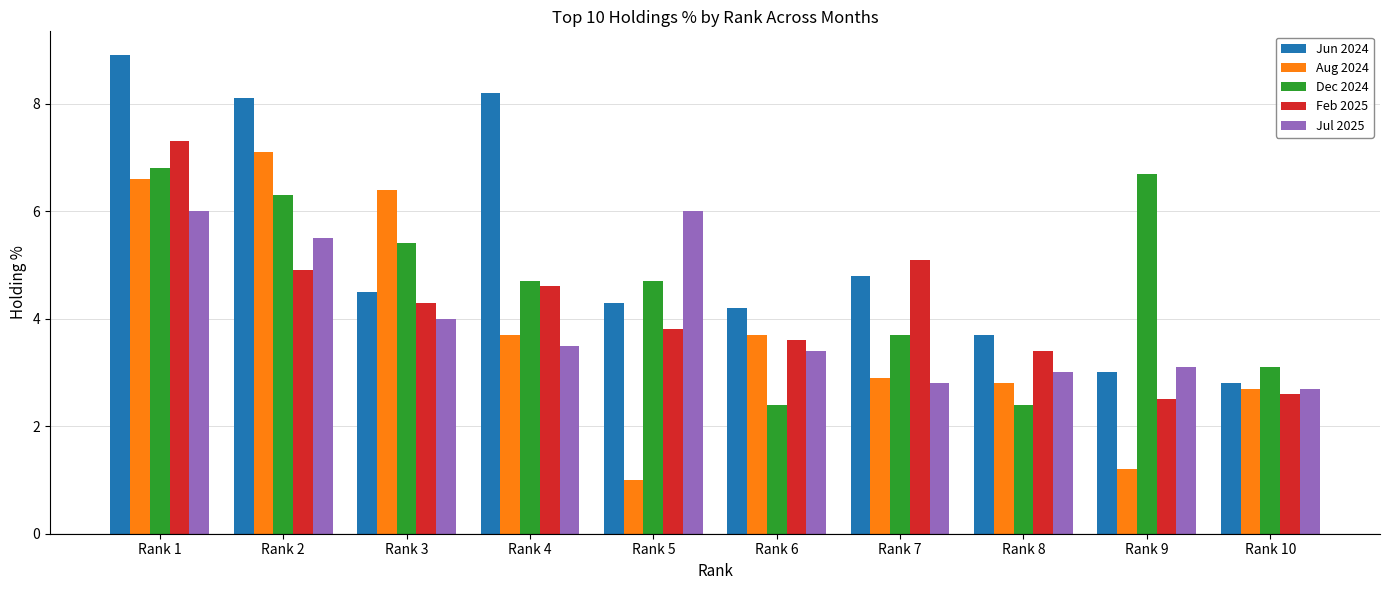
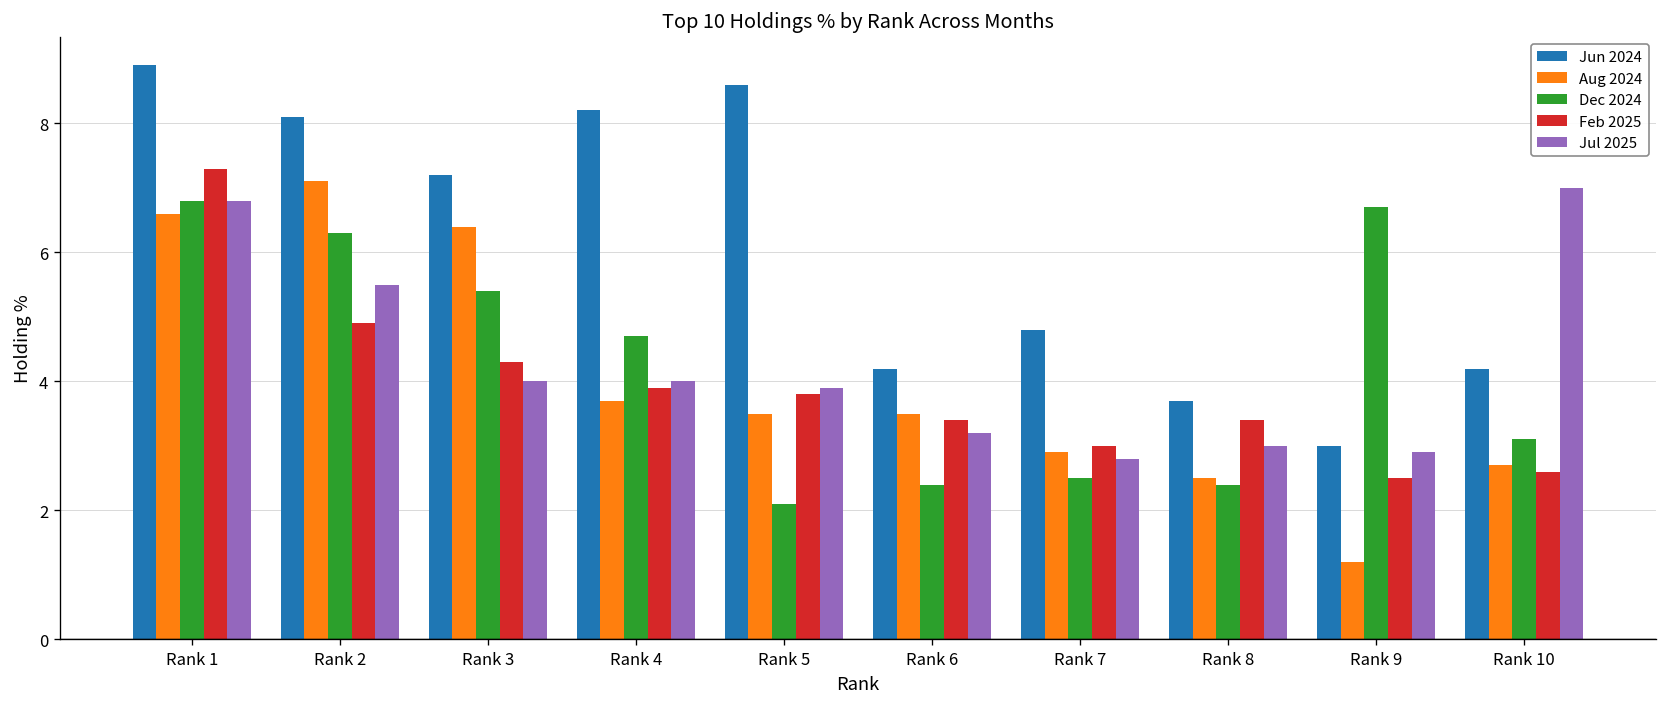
Jul 2025, Rank 1: 6.0 -> 6.8
Jun 2024, Rank 3: 4.5 -> 7.2
Feb 2025, Rank 4: 4.6 -> 3.9
Jul 2025, Rank 4: 3.5 -> 4.0
Jun 2024, Rank 5: 4.3 -> 8.6
Aug 2024, Rank 5: 1.0 -> 3.5
Dec 2024, Rank 5: 4.7 -> 2.1
Jul 2025, Rank 5: 6.0 -> 3.9
Aug 2024, Rank 6: 3.7 -> 3.5
Feb 2025, Rank 6: 3.6 -> 3.4
Jul 2025, Rank 6: 3.4 -> 3.2
Dec 2024, Rank 7: 3.7 -> 2.5
Feb 2025, Rank 7: 5.1 -> 3.0
Aug 2024, Rank 8: 2.8 -> 2.5
Jul 2025, Rank 9: 3.1 -> 2.9
Jun 2024, Rank 10: 2.8 -> 4.2
Jul 2025, Rank 10: 2.7 -> 7.0
